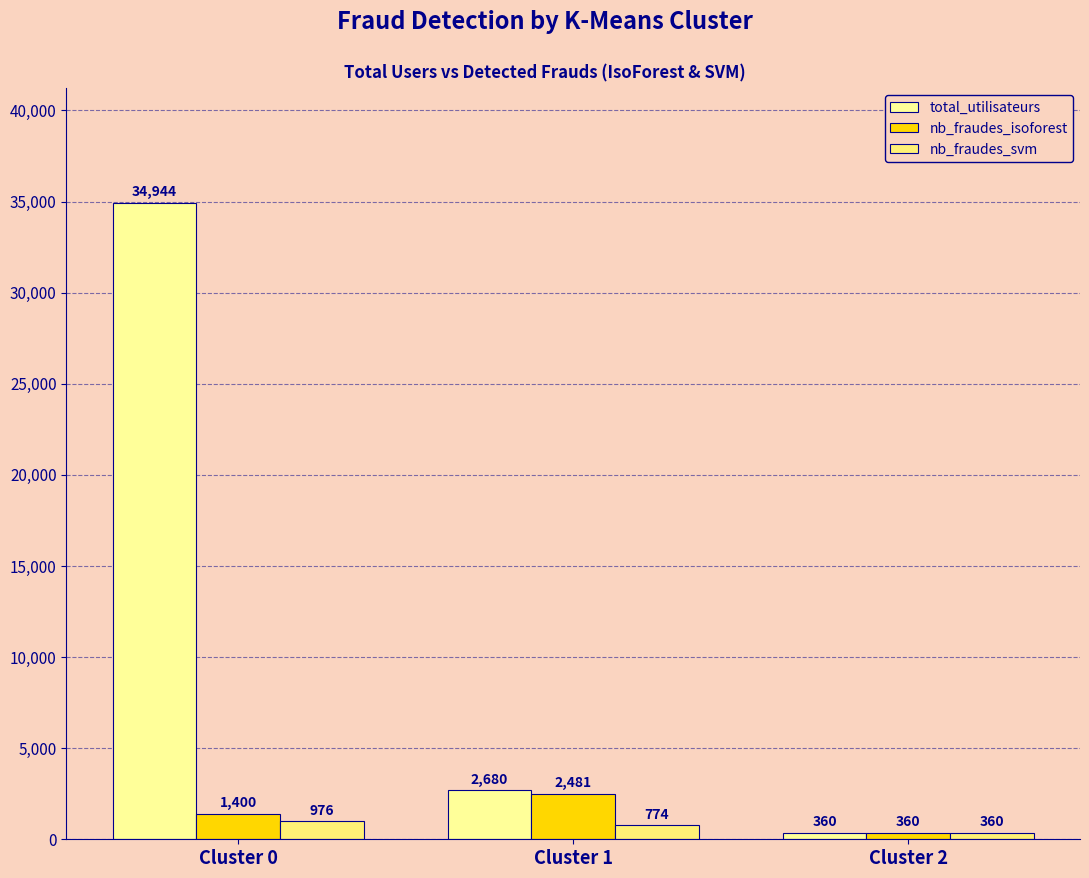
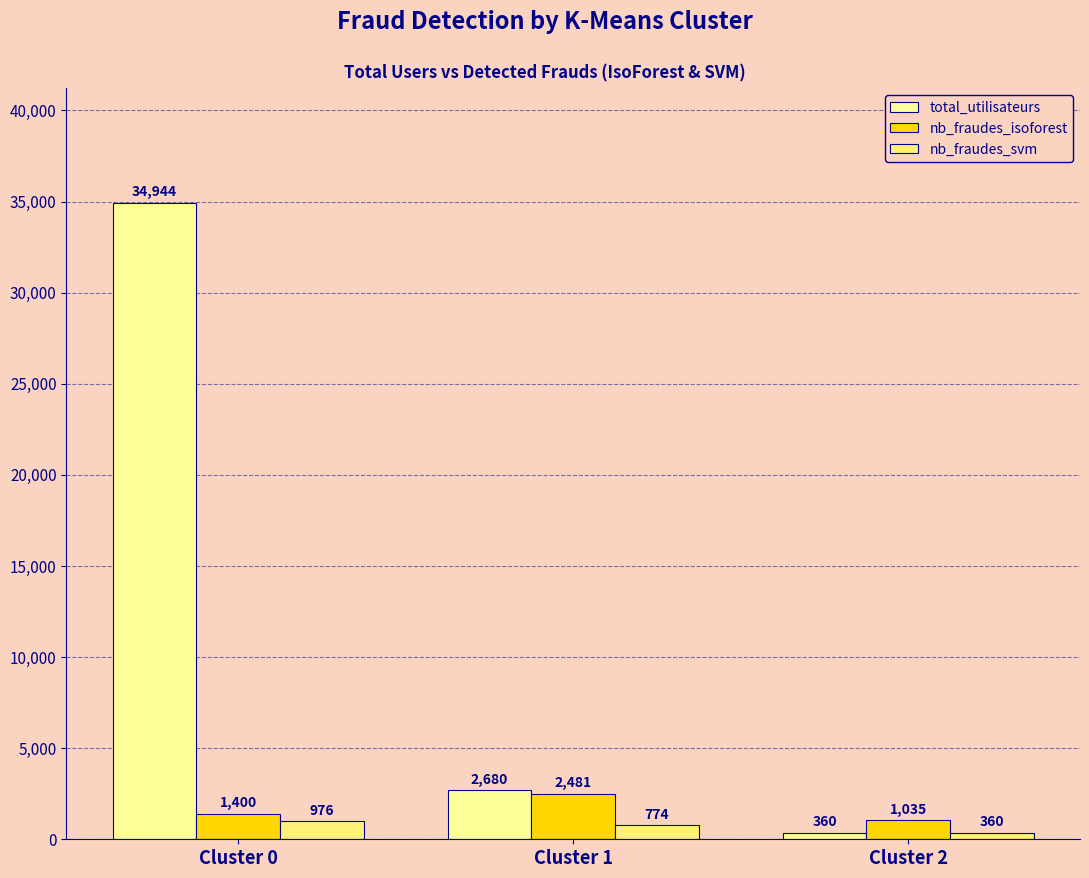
nb_fraudes_isoforest, Cluster 2: 360 -> 1,035
